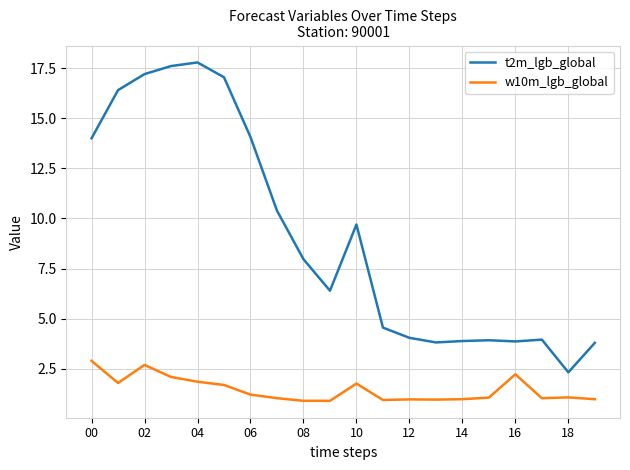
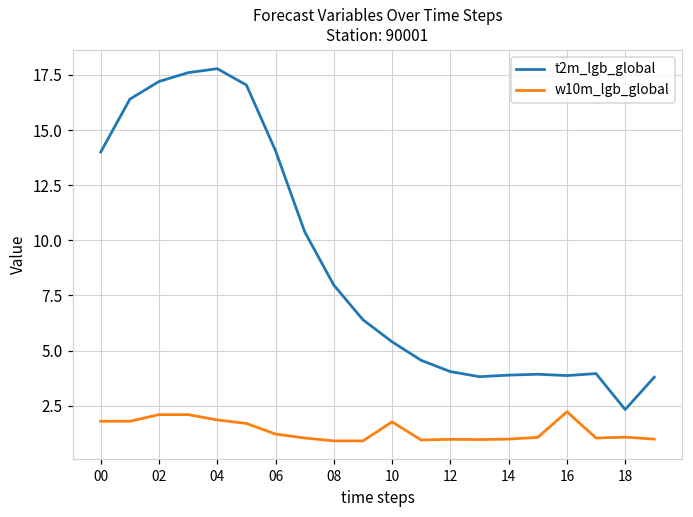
w10m_lgb_global, 00: 2.9 -> 1.8
w10m_lgb_global, 02: 2.7 -> 2.1
t2m_lgb_global, 10: 9.7 -> 5.4
